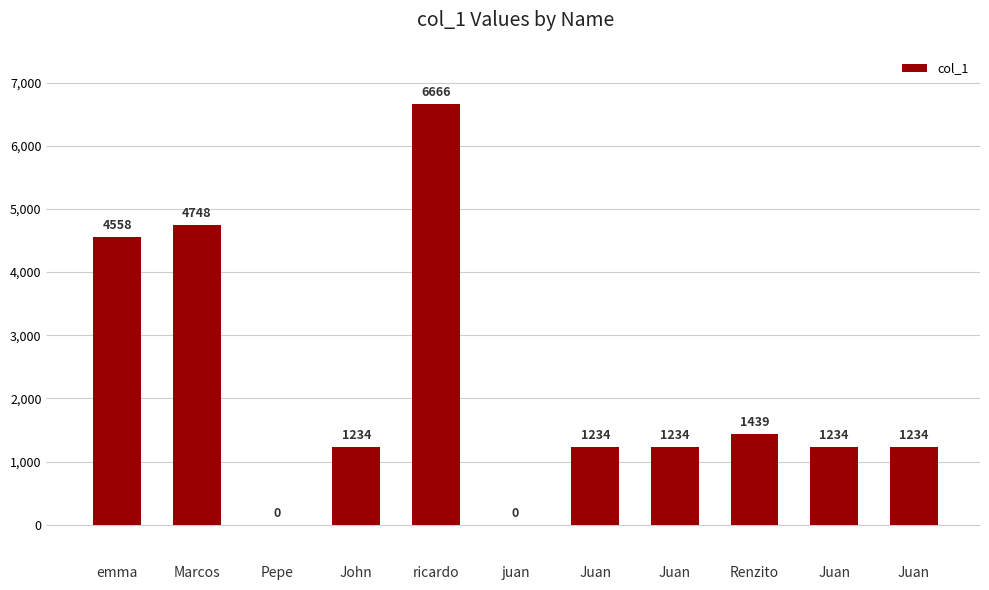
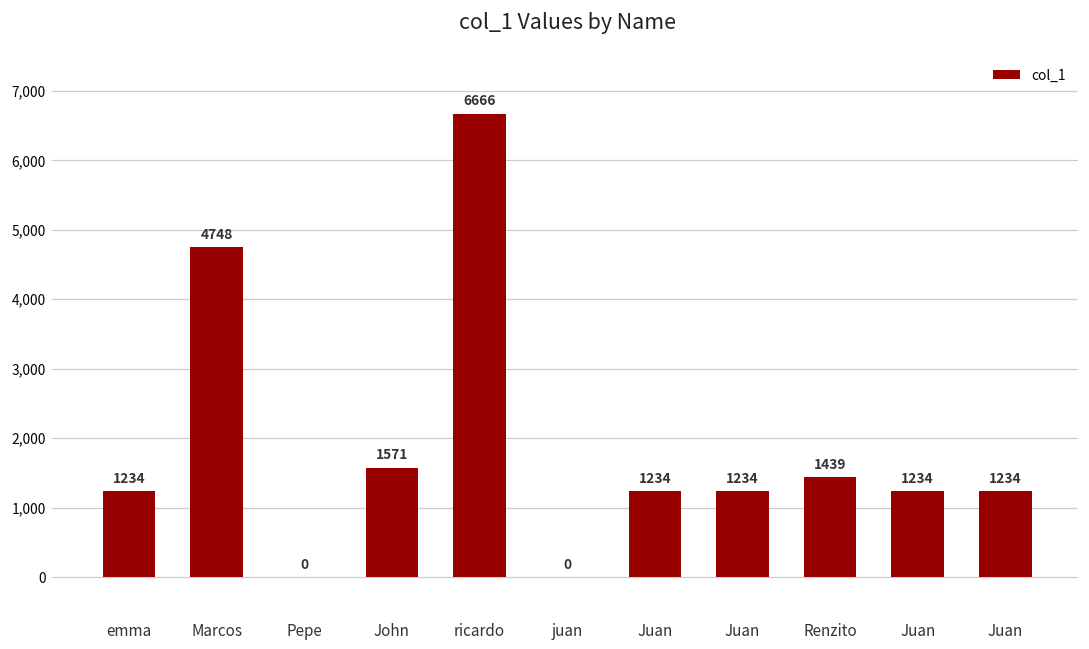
emma: 4558 -> 1234
John: 1234 -> 1571
